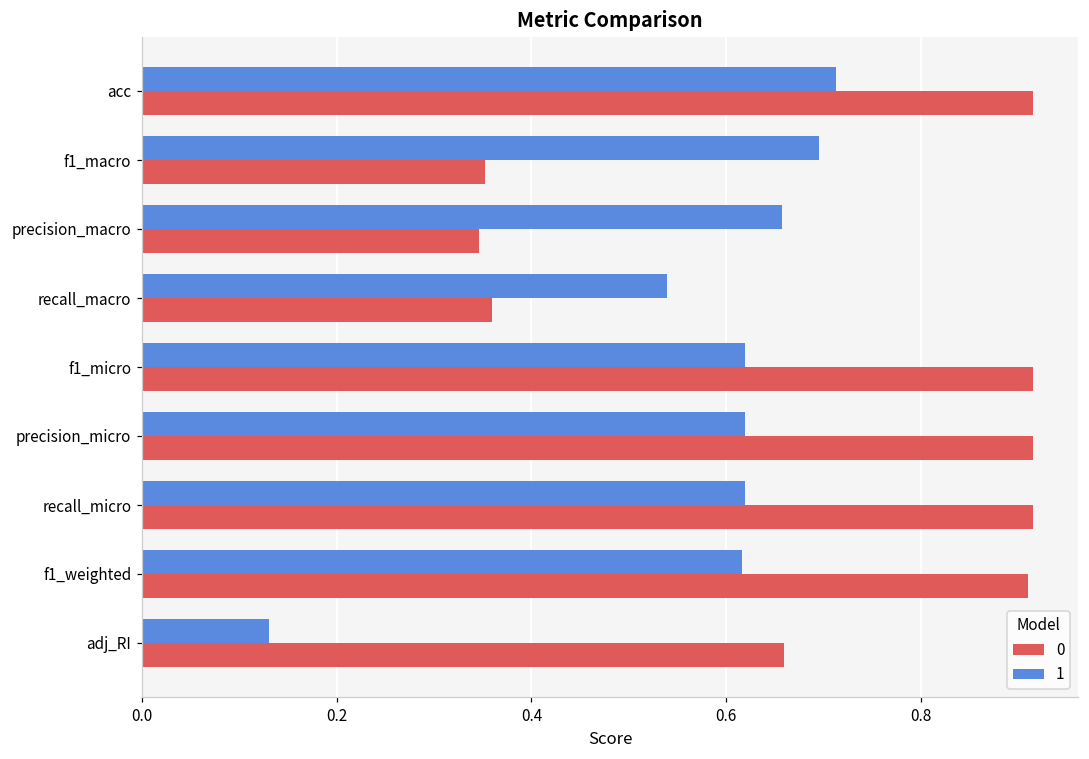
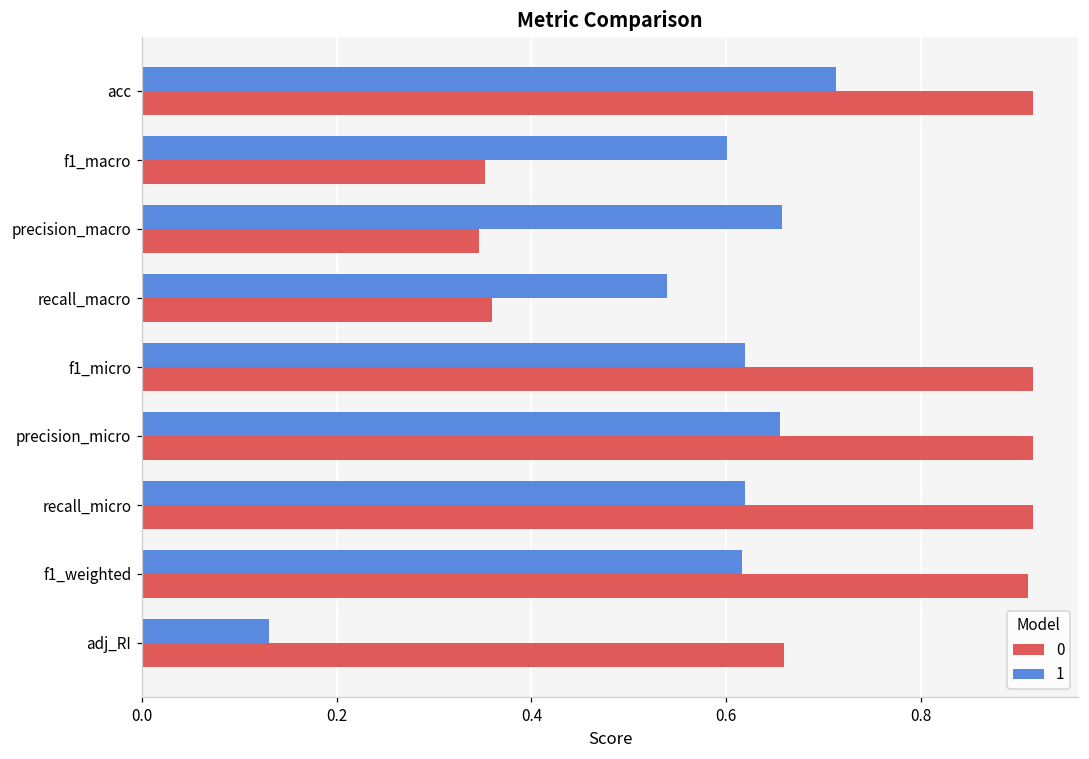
1, f1_macro: 0.70 -> 0.60
1, precision_micro: 0.62 -> 0.66
